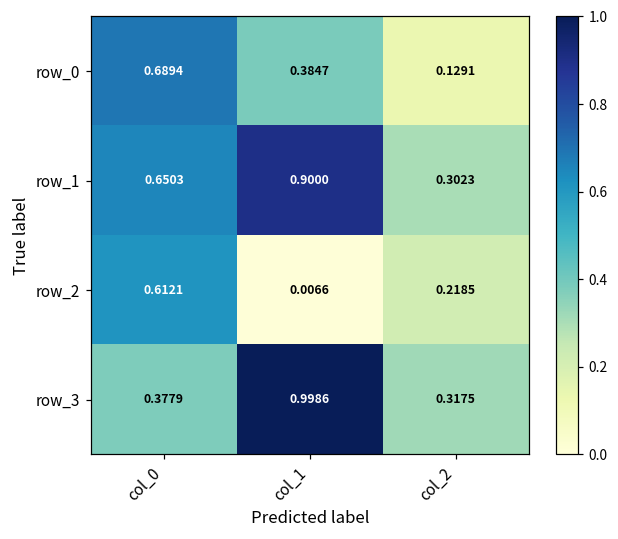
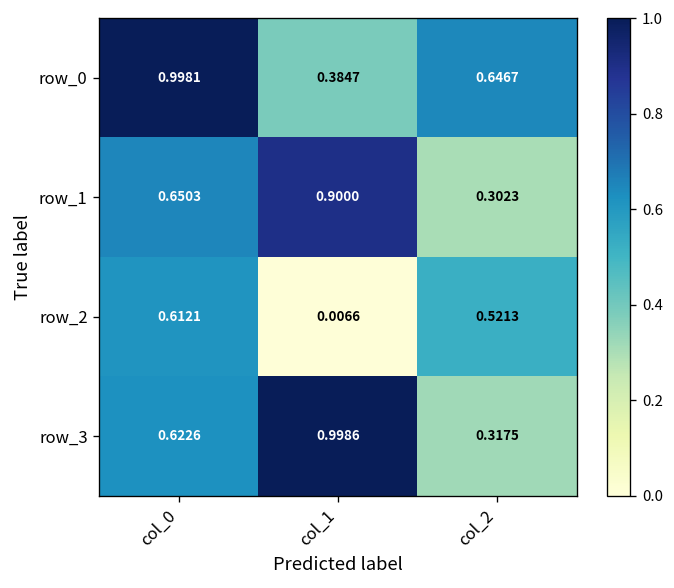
row_0, col_0: 0.6894 -> 0.9981
row_0, col_2: 0.1291 -> 0.6467
row_2, col_2: 0.2185 -> 0.5213
row_3, col_0: 0.3779 -> 0.6226
